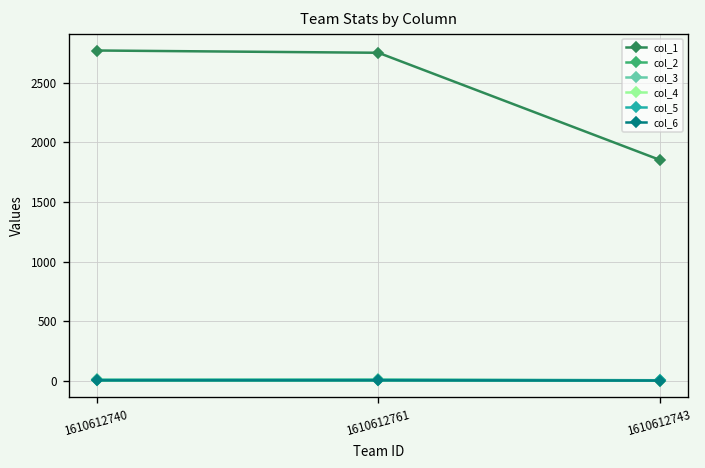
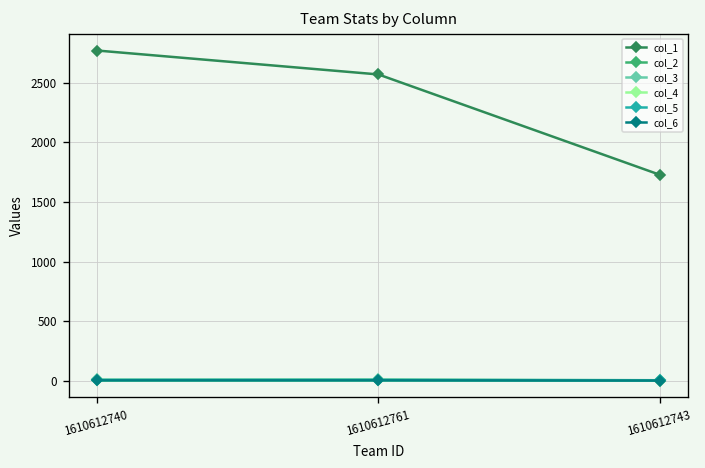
col_1, 1610612761: 2800 -> 2600
col_1, 1610612743: 1900 -> 1700
